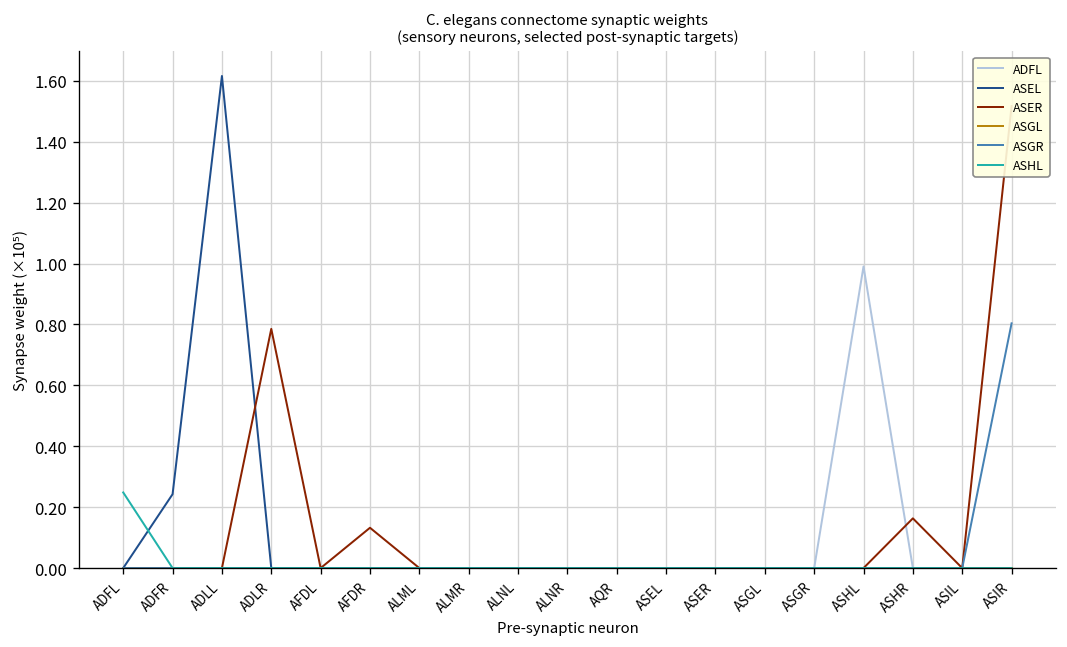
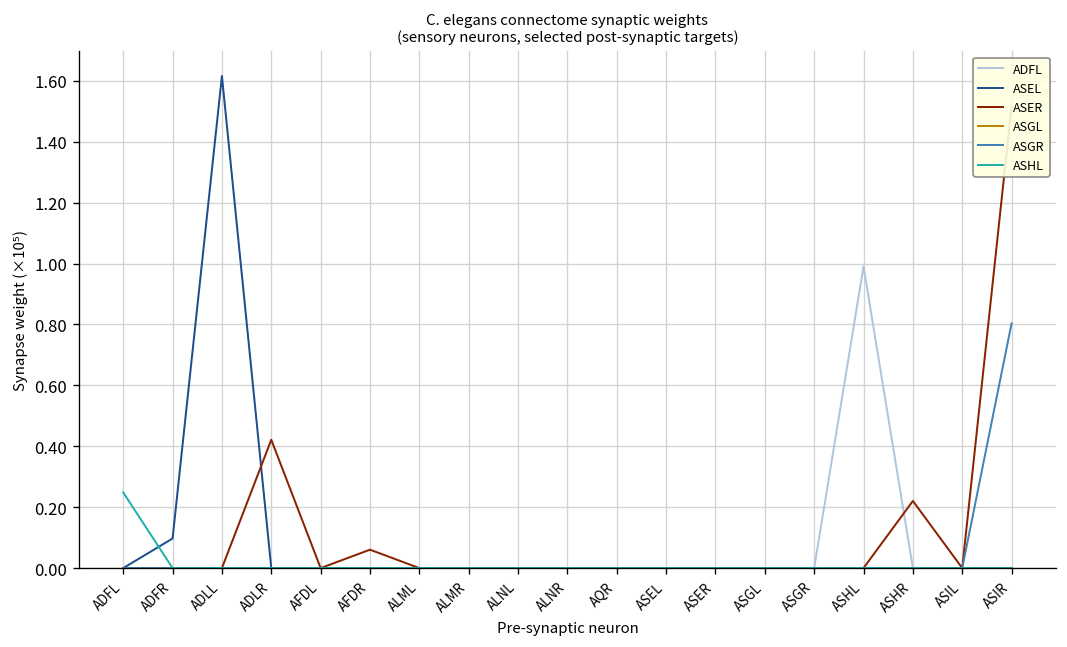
ASEL, ADFR: 0.24 -> 0.10
ASER, ADLR: 0.79 -> 0.42
ASER, AFDR: 0.13 -> 0.06
ASER, ASHR: 0.16 -> 0.22
